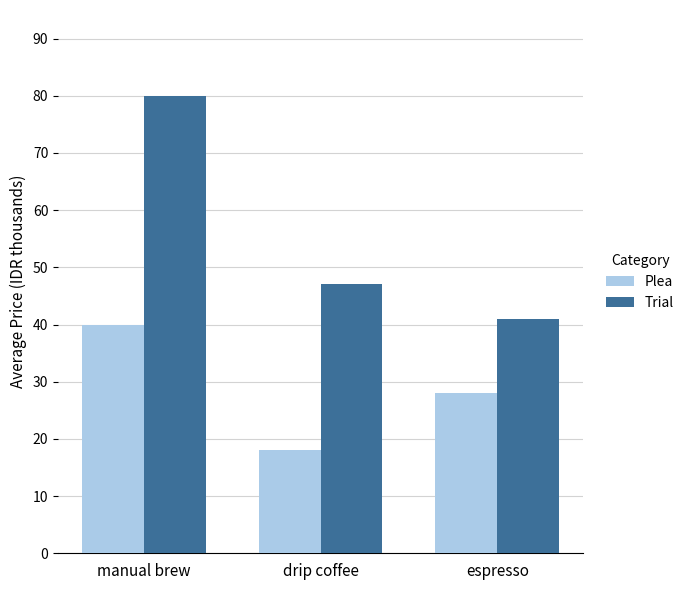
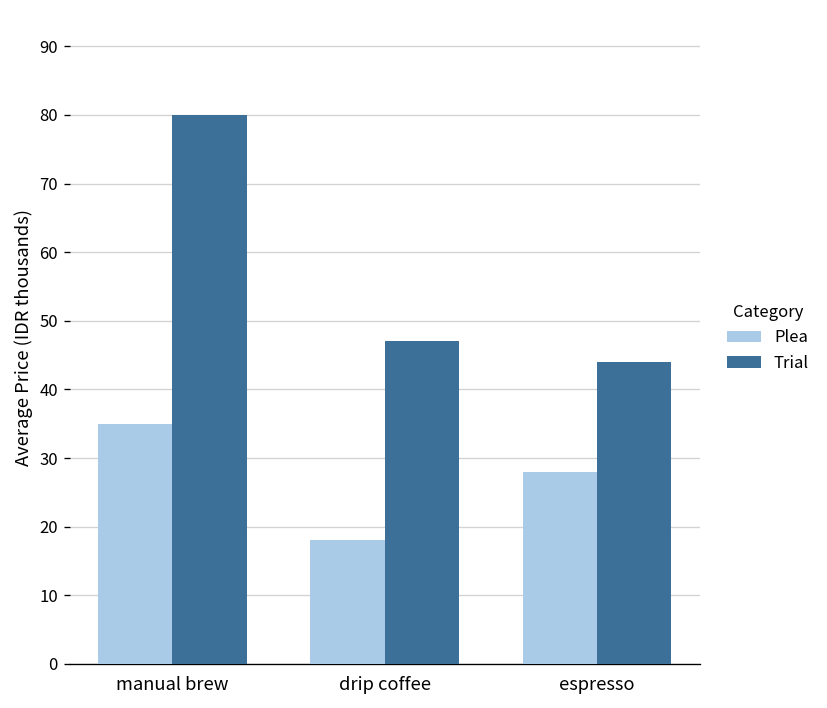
Plea, manual brew: 40 -> 35
Trial, espresso: 41 -> 44
